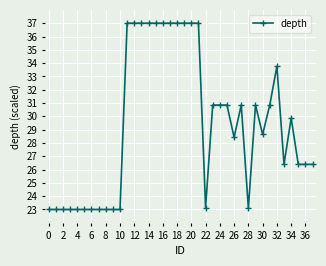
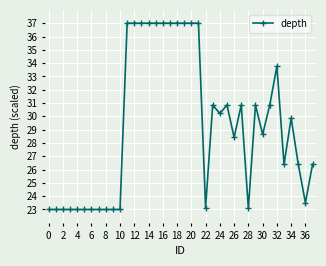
24: 30.8 -> 30.2
36: 26.4 -> 23.5
